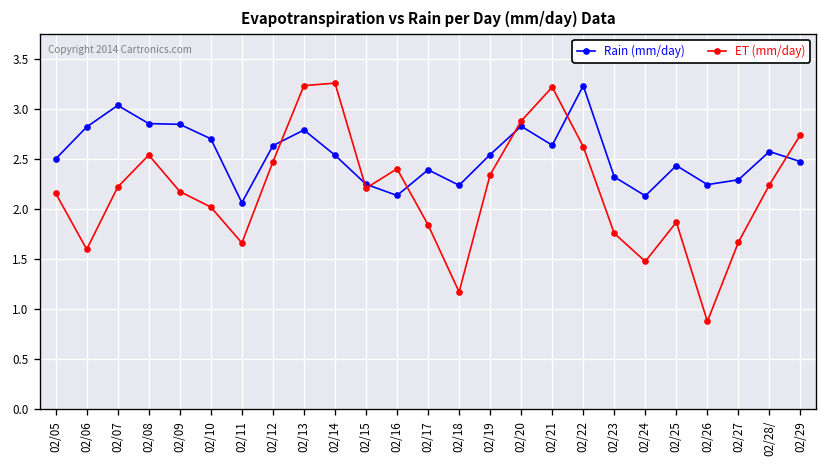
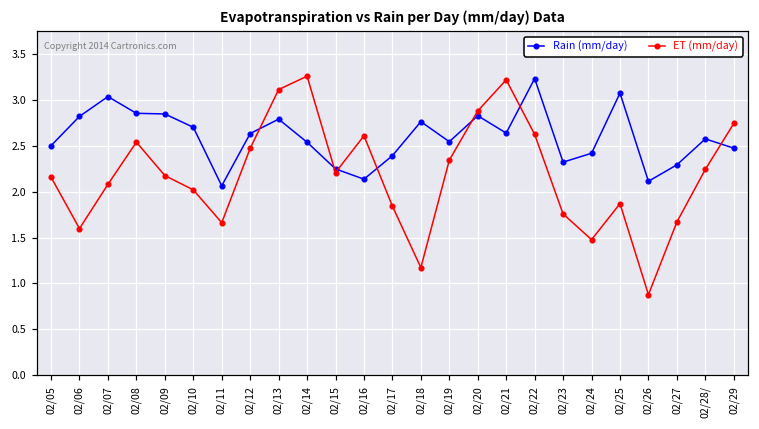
ET (mm/day), 02/07: 2.2 -> 2.1
ET (mm/day), 02/13: 3.2 -> 3.1
ET (mm/day), 02/16: 2.4 -> 2.6
Rain (mm/day), 02/18: 2.2 -> 2.8
Rain (mm/day), 02/24: 2.1 -> 2.4
Rain (mm/day), 02/25: 2.4 -> 3.1
Rain (mm/day), 02/26: 2.2 -> 2.1
